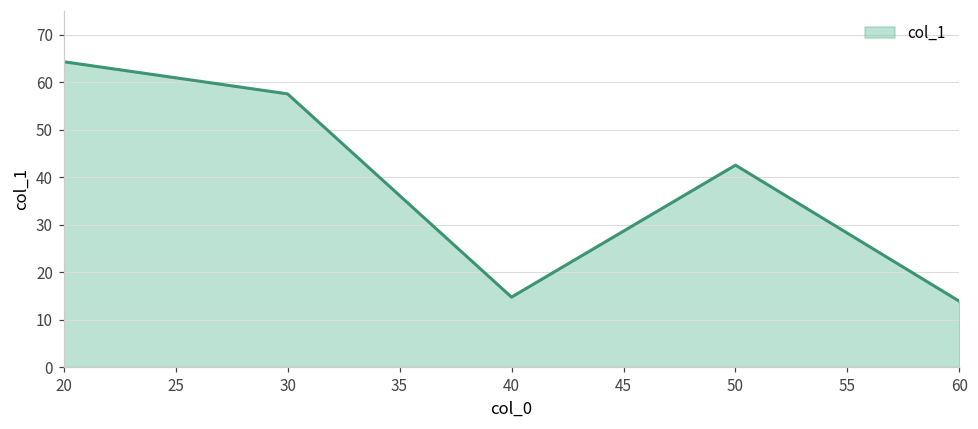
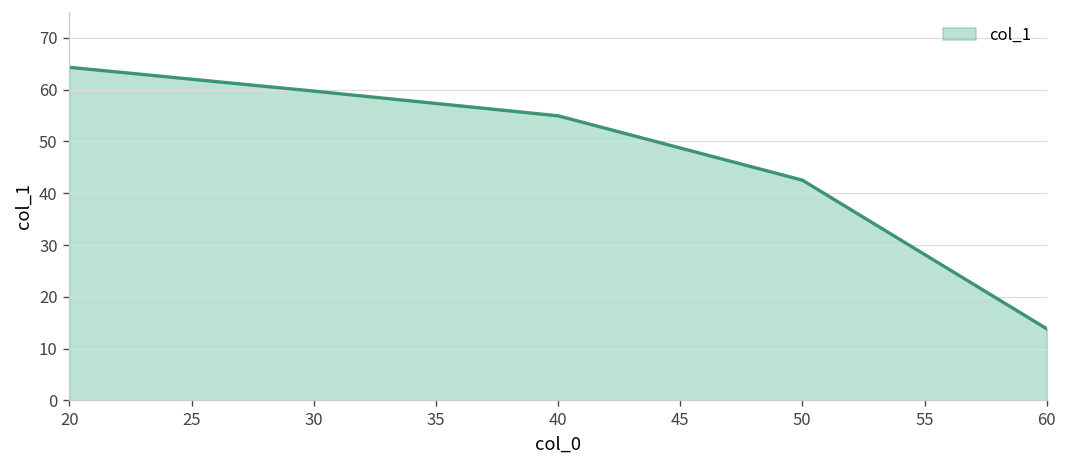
30: 58 -> 60
40: 15 -> 55
